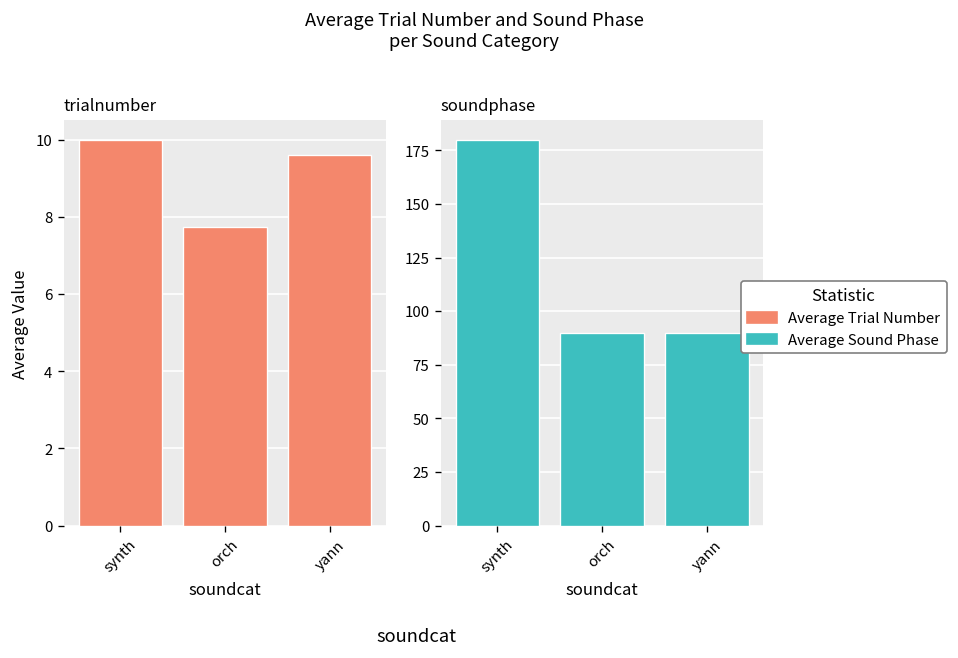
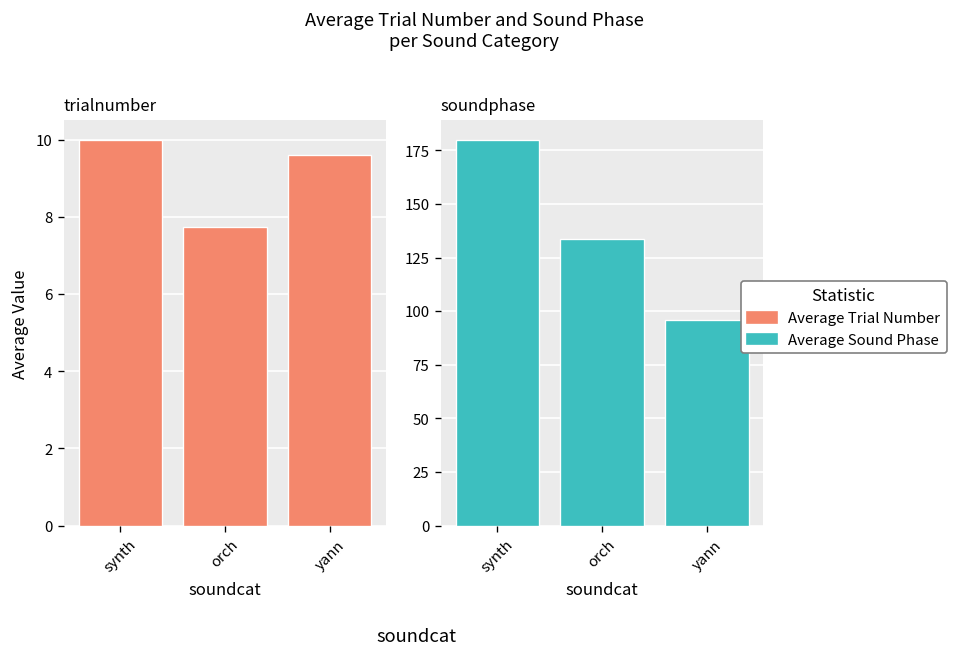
soundphase, orch: 90 -> 134
soundphase, yann: 90 -> 96
